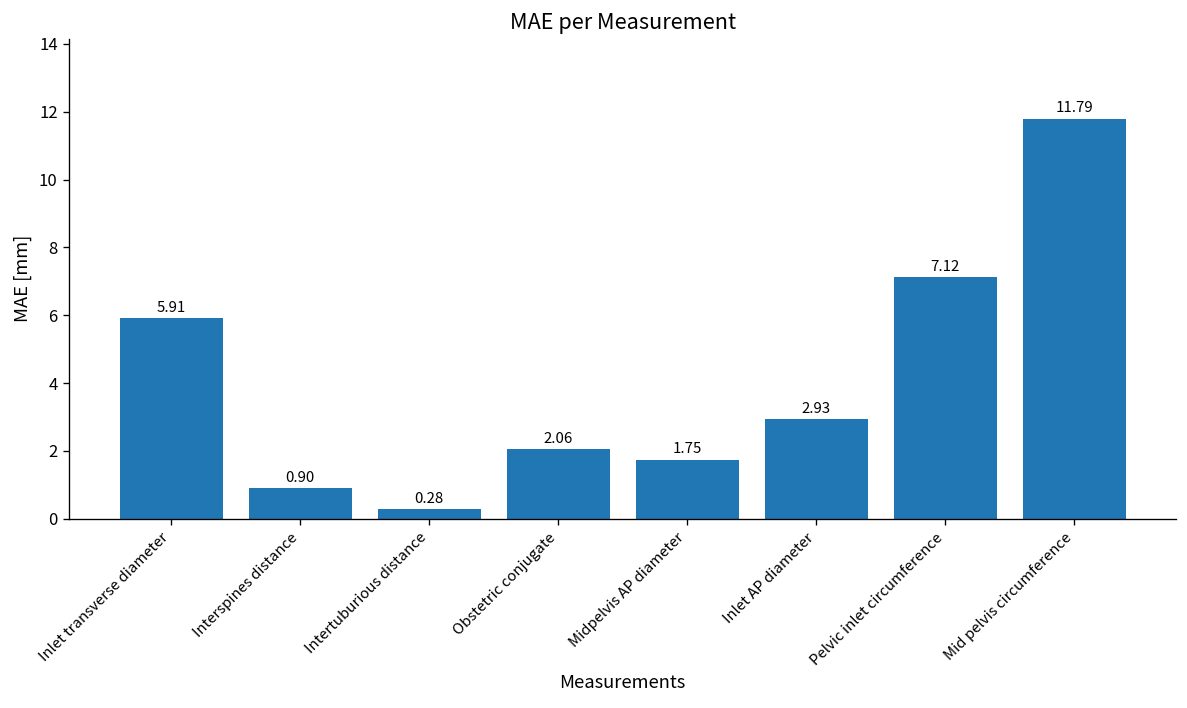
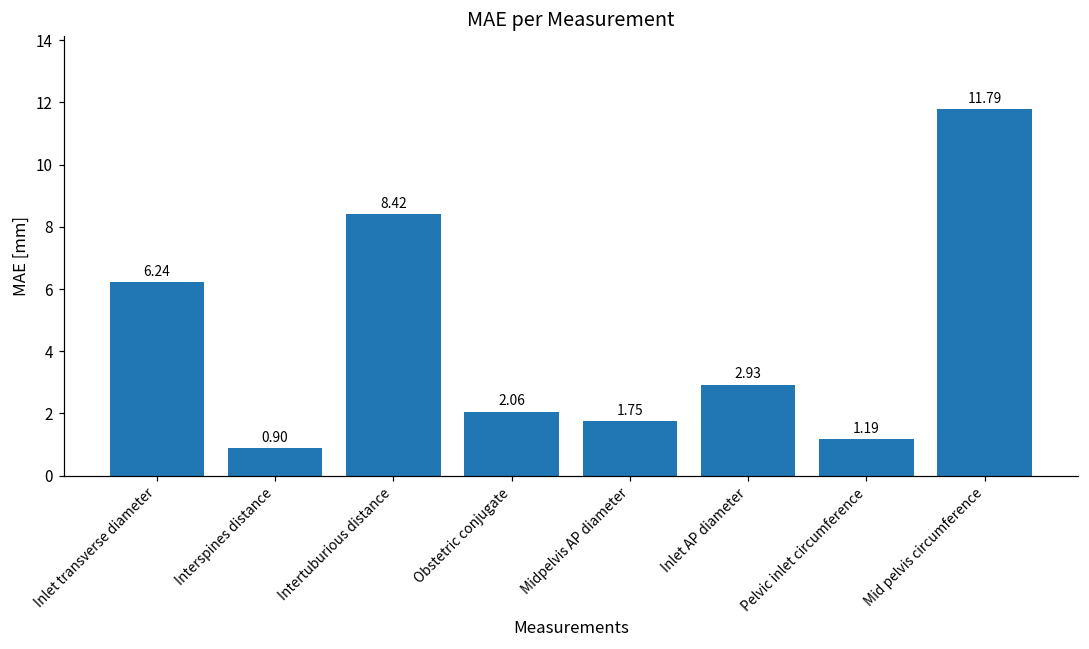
Inlet transverse diameter: 5.91 -> 6.24
Intertuburious distance: 0.28 -> 8.42
Pelvic inlet circumference: 7.12 -> 1.19
